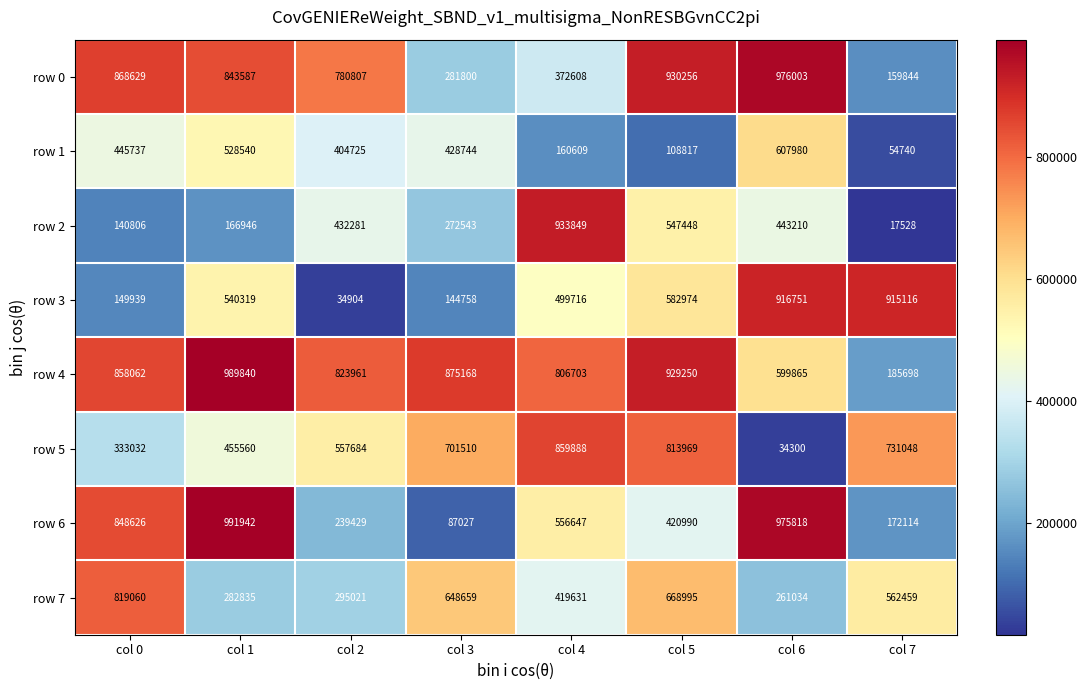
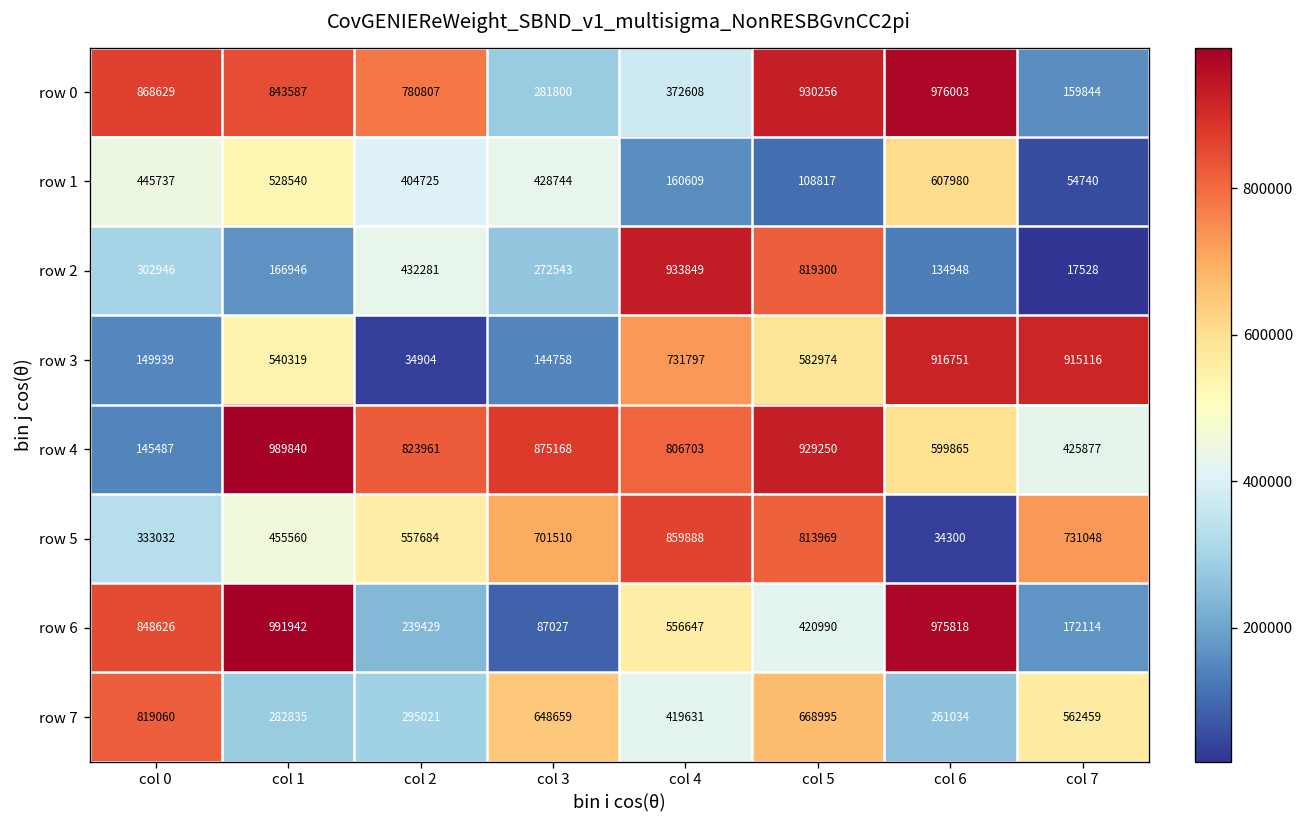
row 2, col 0: 140806 -> 302946
row 2, col 5: 547448 -> 819300
row 2, col 6: 443210 -> 134948
row 3, col 4: 499716 -> 731797
row 4, col 0: 858062 -> 145487
row 4, col 7: 185698 -> 425877
